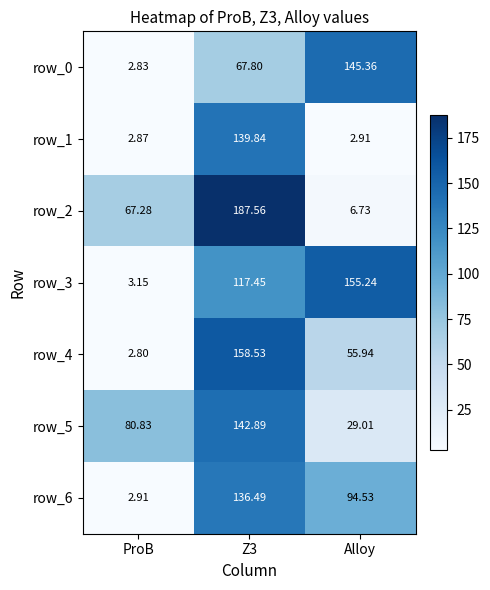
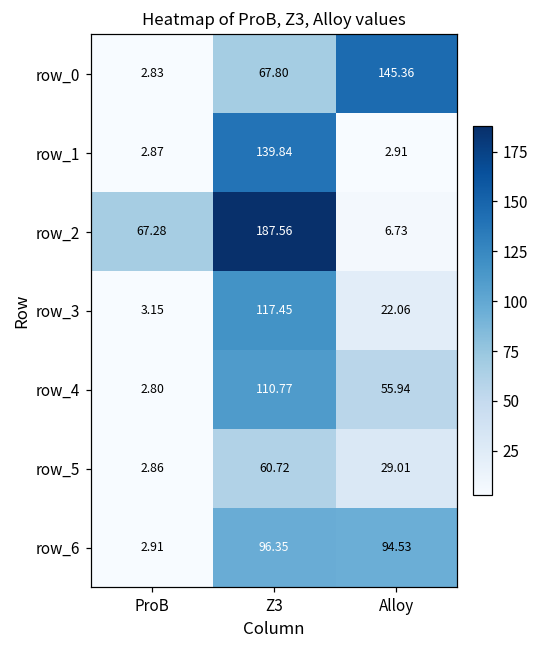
row_3, Alloy: 155.24 -> 22.06
row_4, Z3: 158.53 -> 110.77
row_5, ProB: 80.83 -> 2.86
row_5, Z3: 142.89 -> 60.72
row_6, Z3: 136.49 -> 96.35
